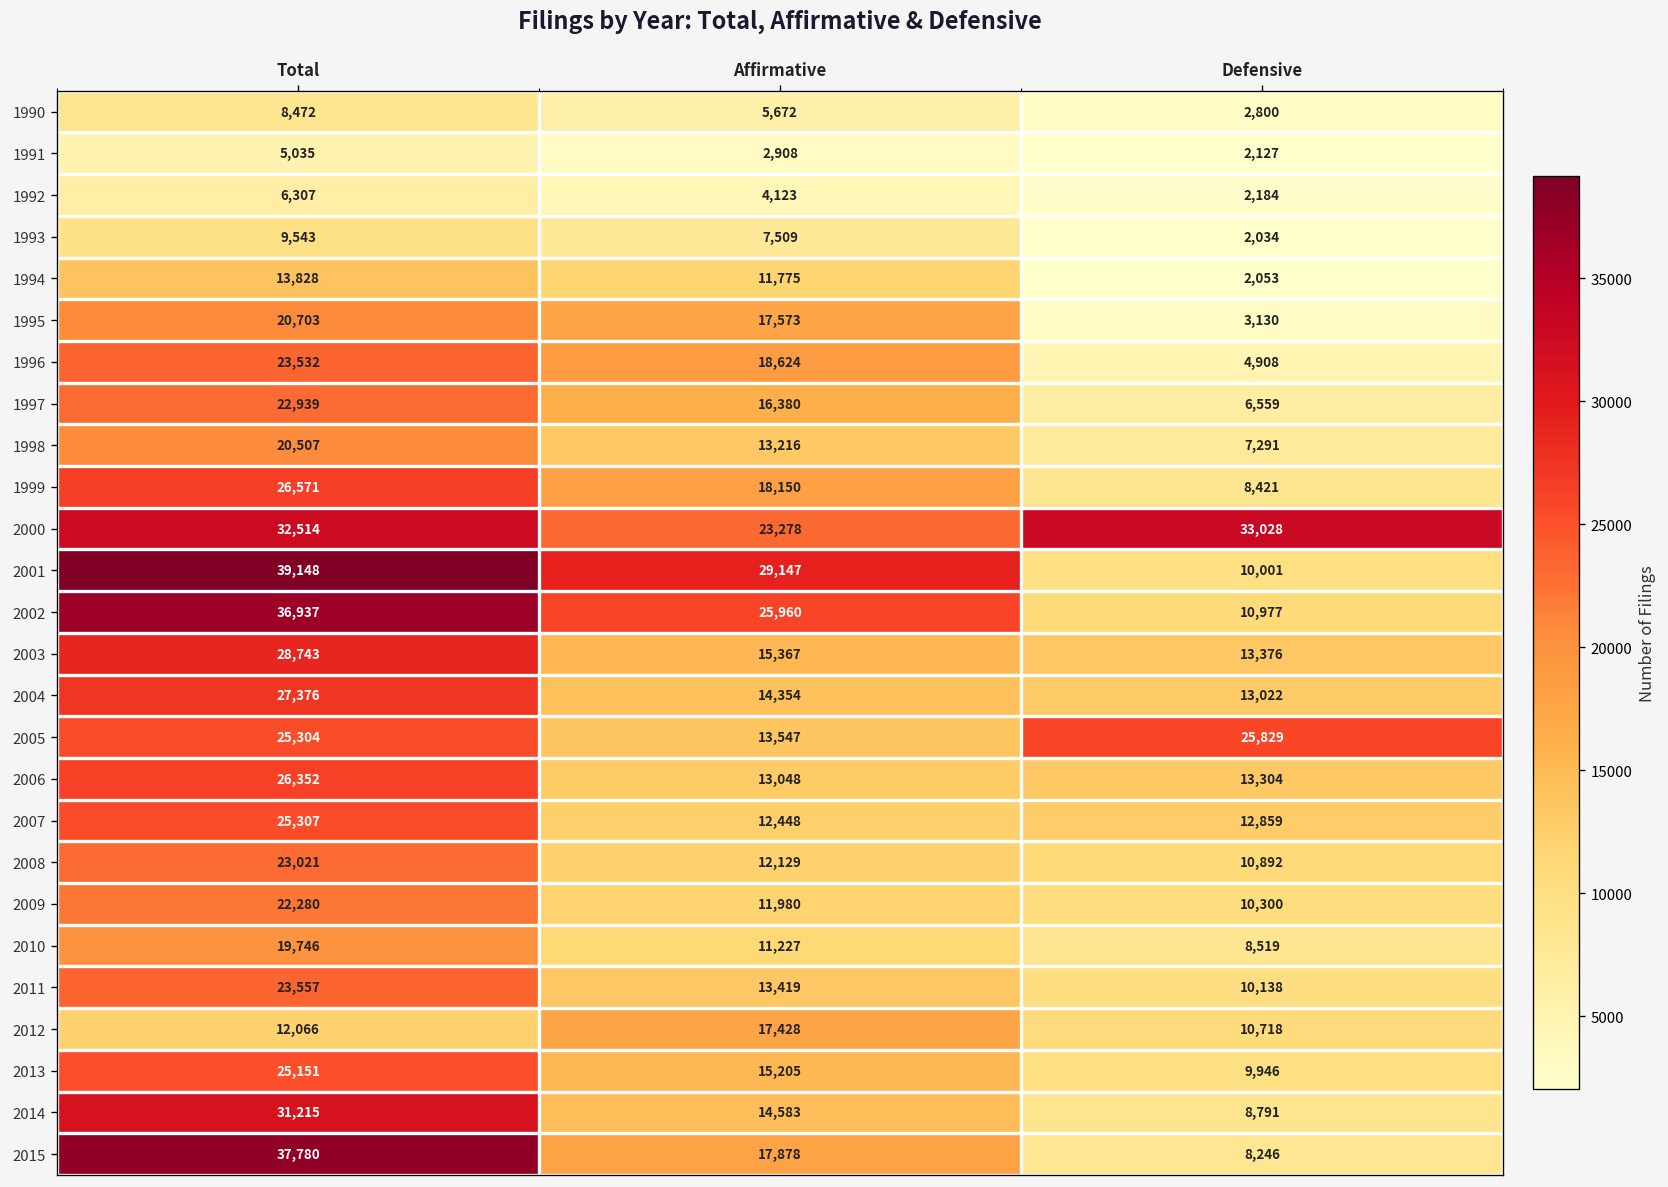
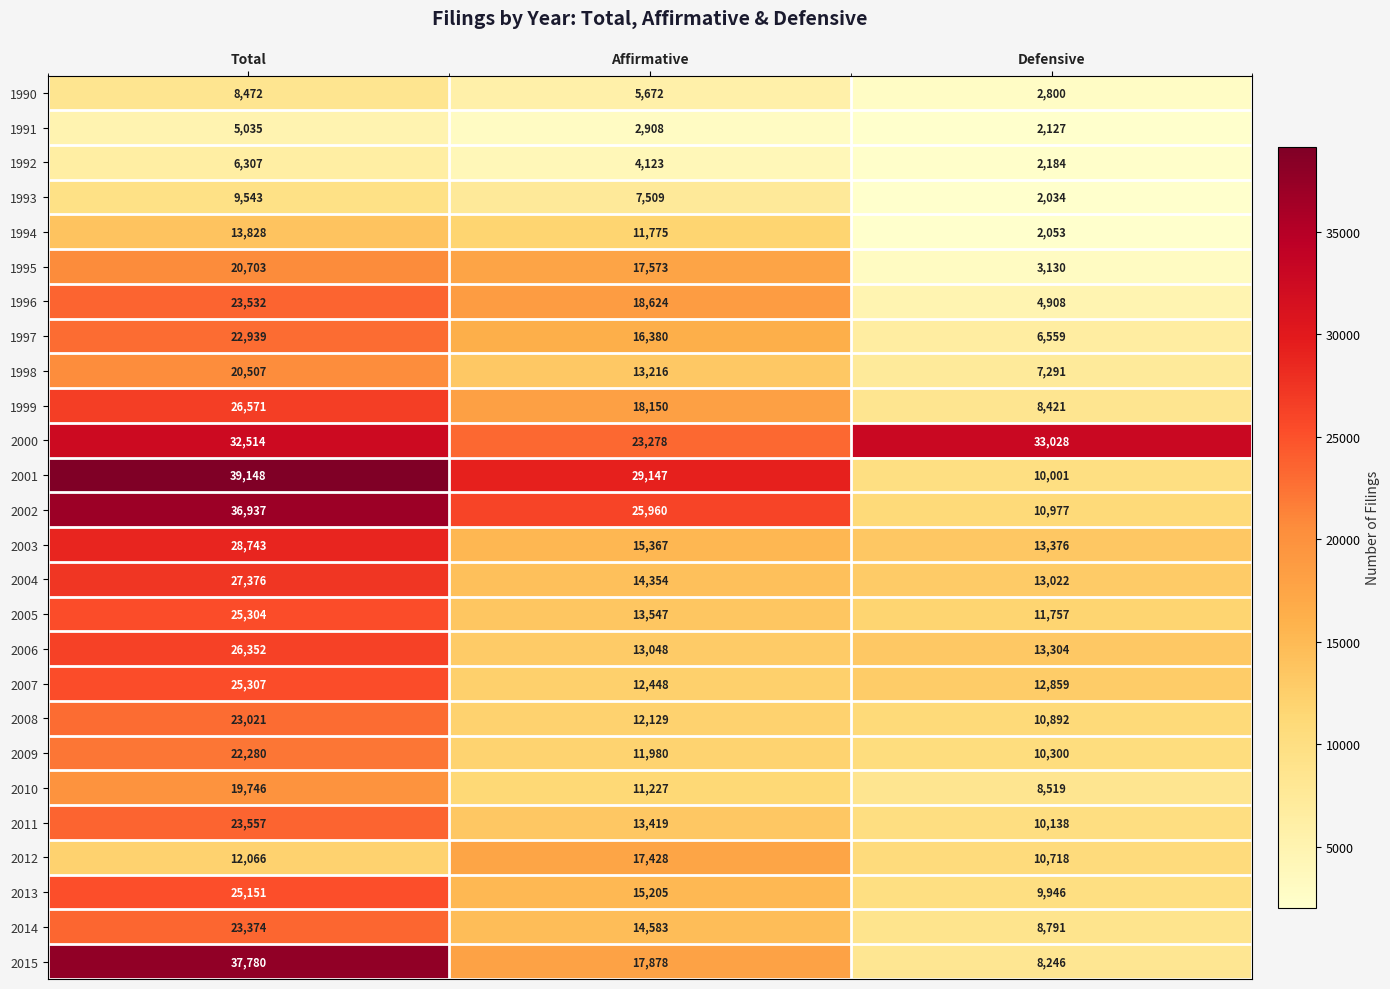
2005, Defensive: 25,829 -> 11,757
2014, Total: 31,215 -> 23,374
